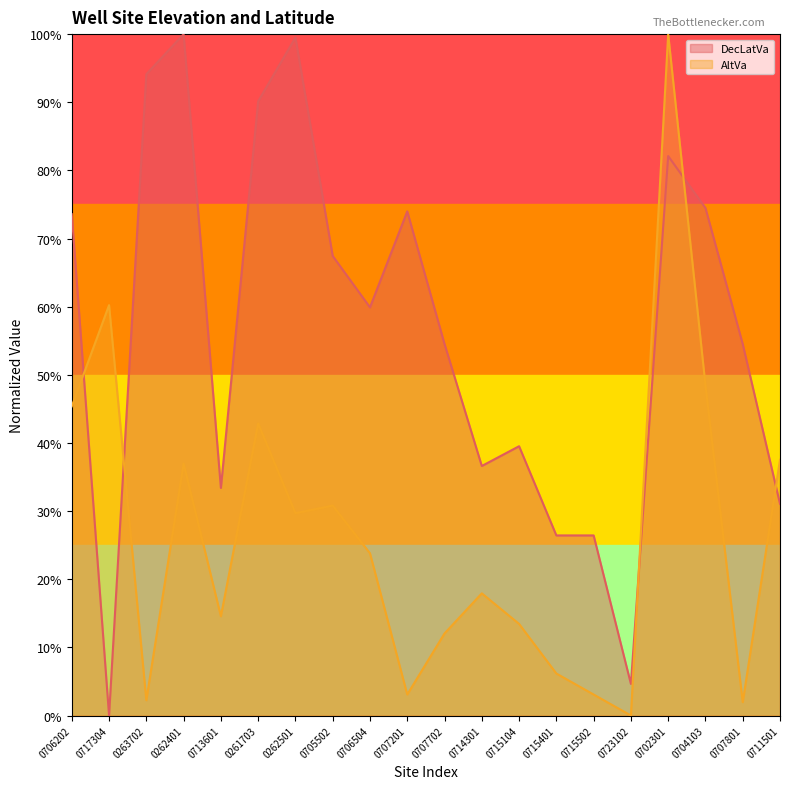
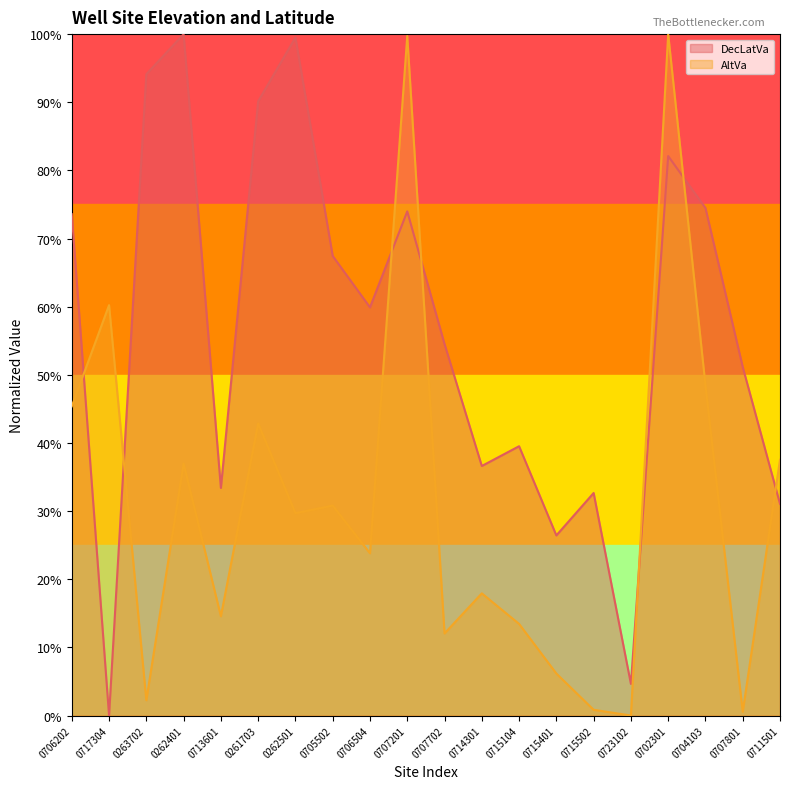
AltVa, 0707201: 3% -> 100%
DecLatVa, 0715502: 26% -> 33%
AltVa, 0715502: 3% -> 1%
DecLatVa, 0707801: 55% -> 51%
AltVa, 0707801: 2% -> 1%
